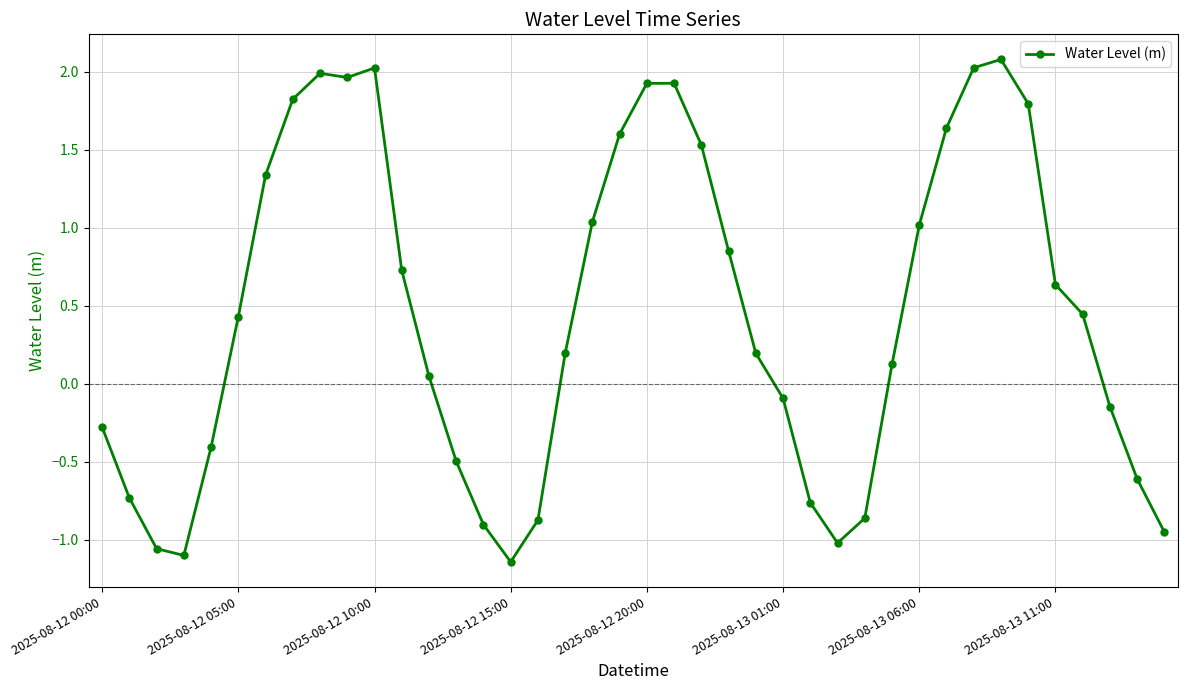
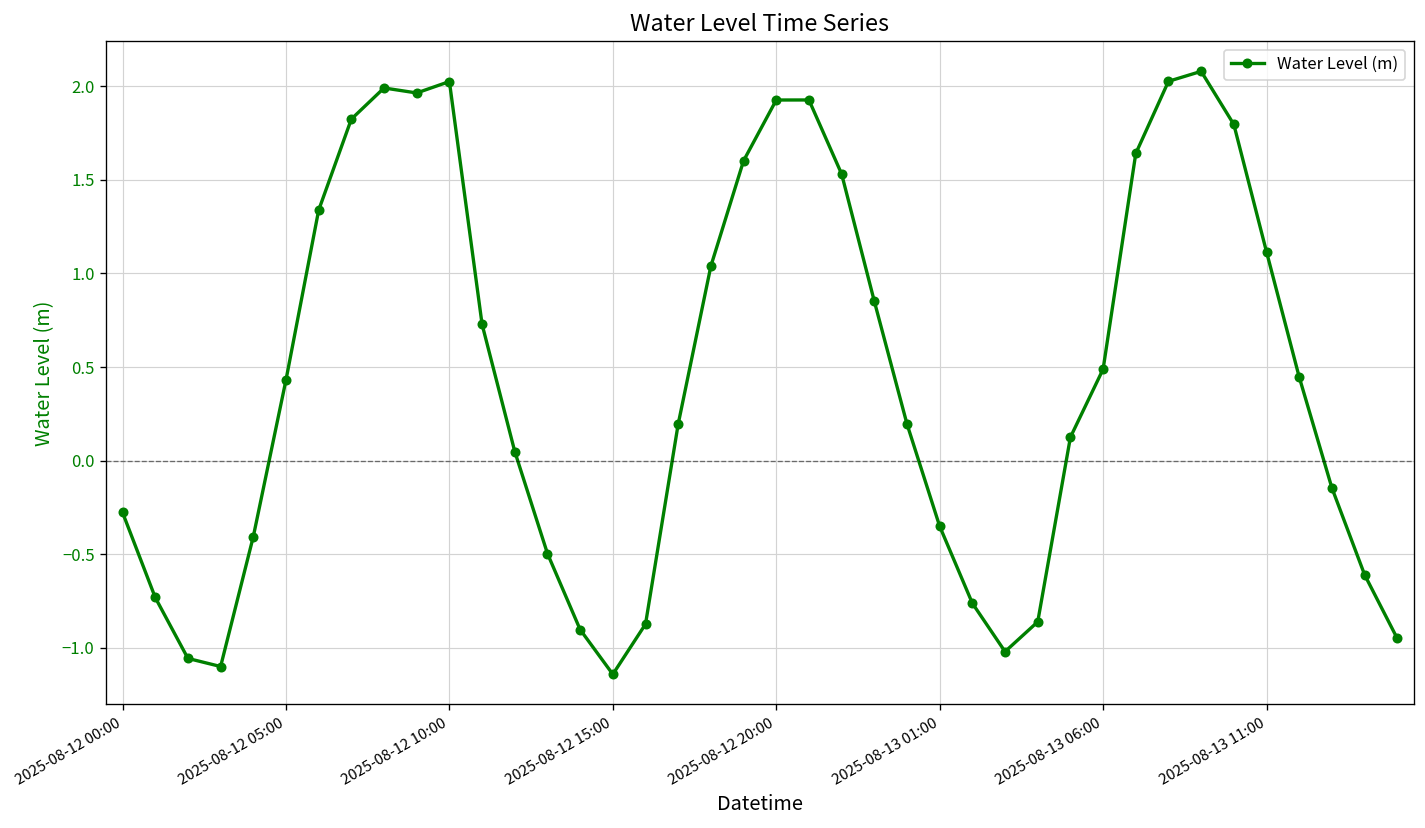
2025-08-13 01:00: -0.09 -> -0.35
2025-08-13 06:00: 1.02 -> 0.49
2025-08-13 11:00: 0.64 -> 1.11
